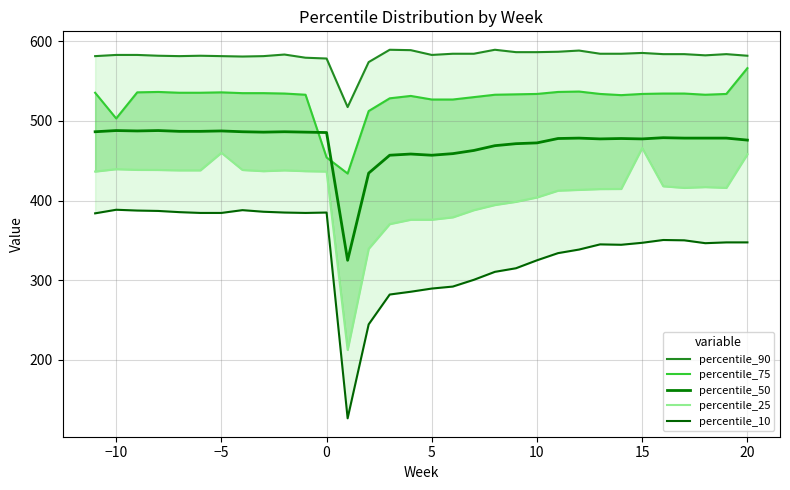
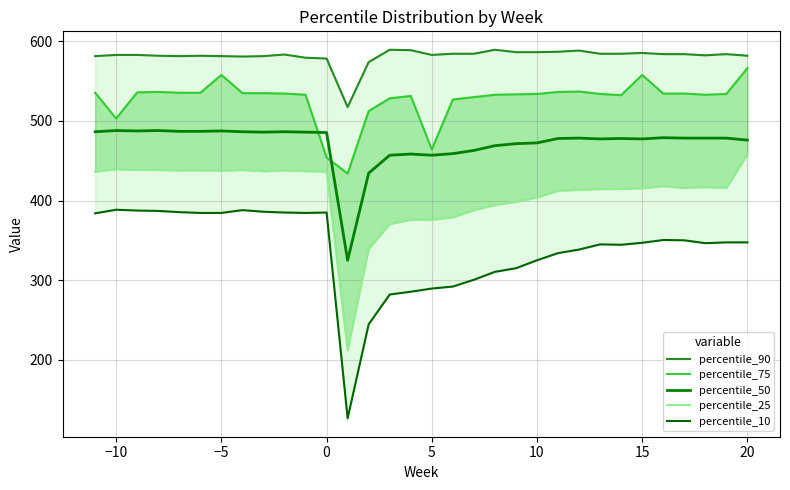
percentile_75, −5: 540 -> 560
percentile_25, −5: 460 -> 440
percentile_75, 5: 530 -> 460
percentile_75, 15: 530 -> 560
percentile_25, 15: 470 -> 420
